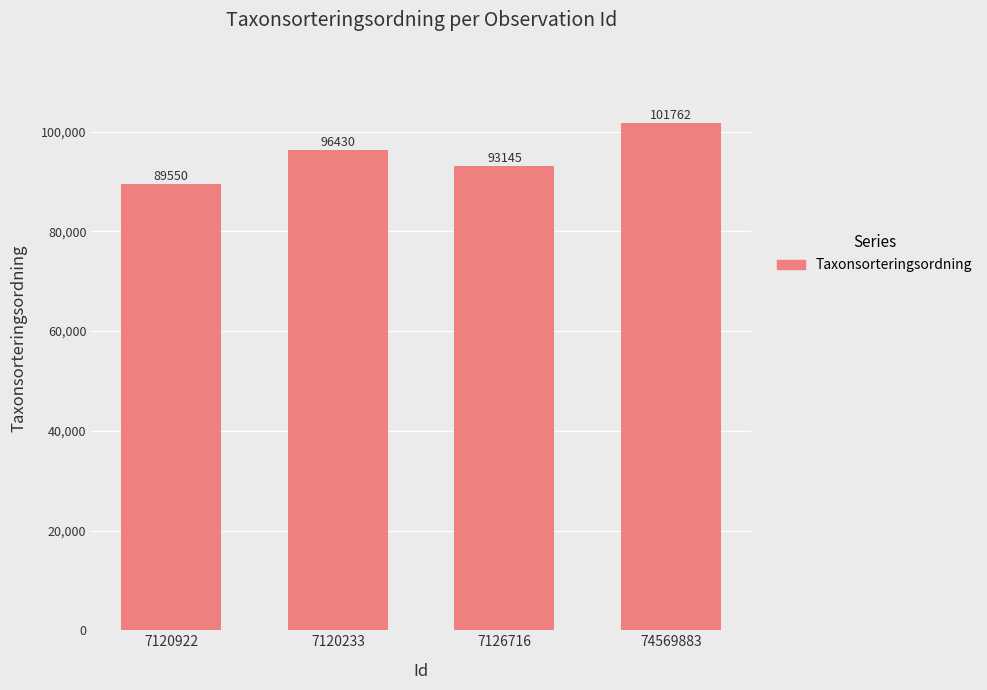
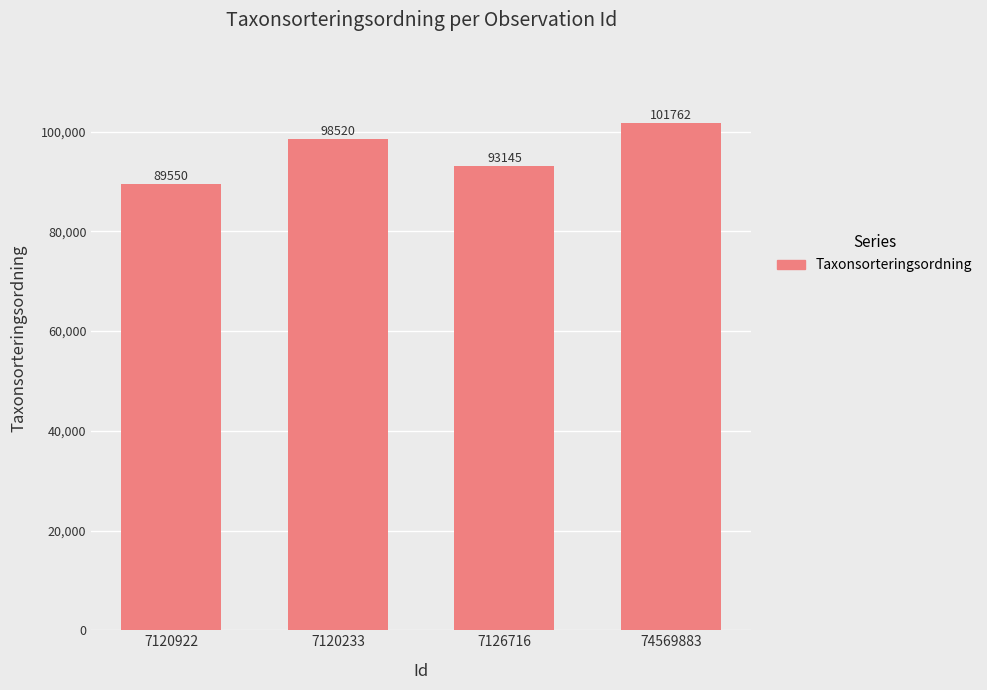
7120233: 96430 -> 98520
